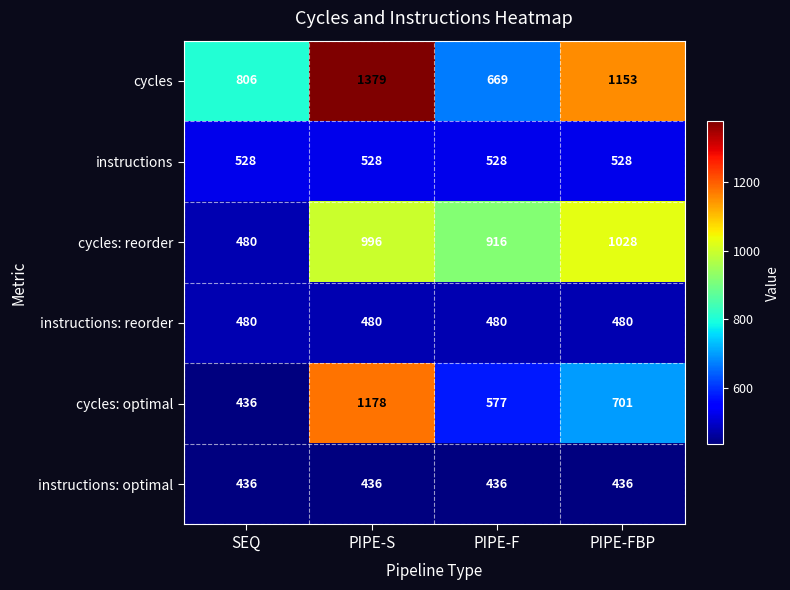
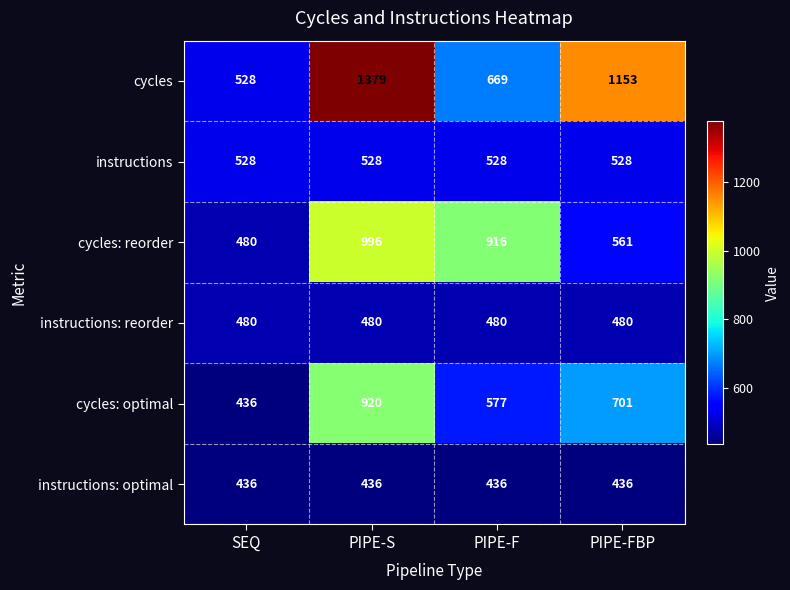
cycles, SEQ: 806 -> 528
cycles: reorder, PIPE-FBP: 1028 -> 561
cycles: optimal, PIPE-S: 1178 -> 920
